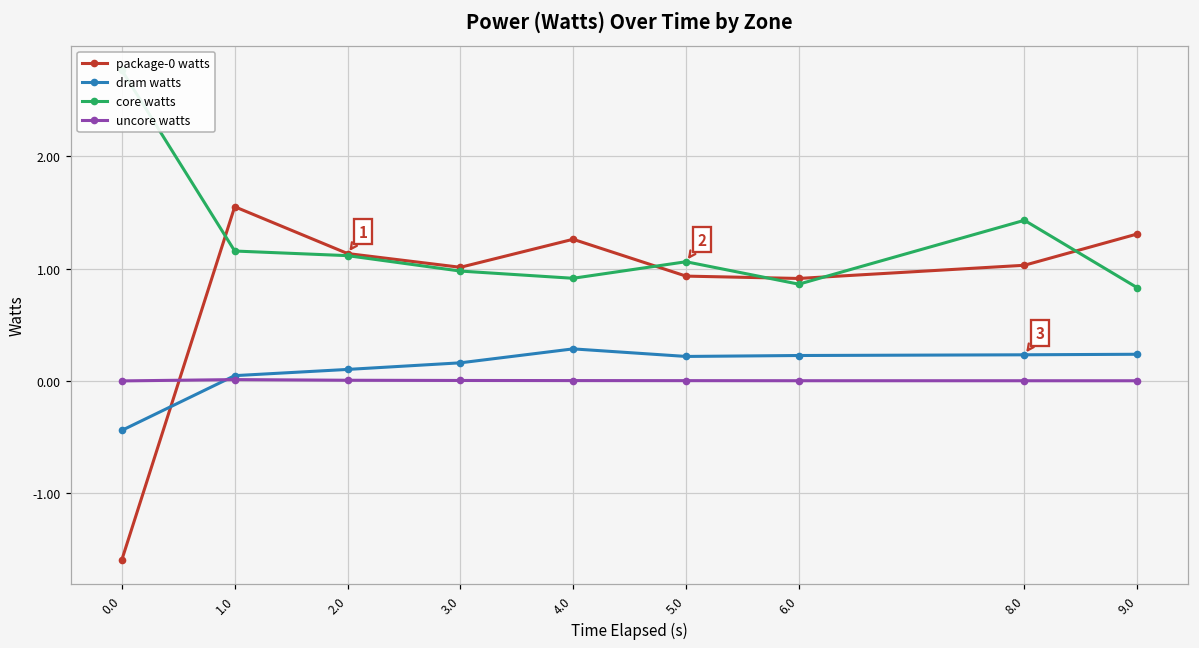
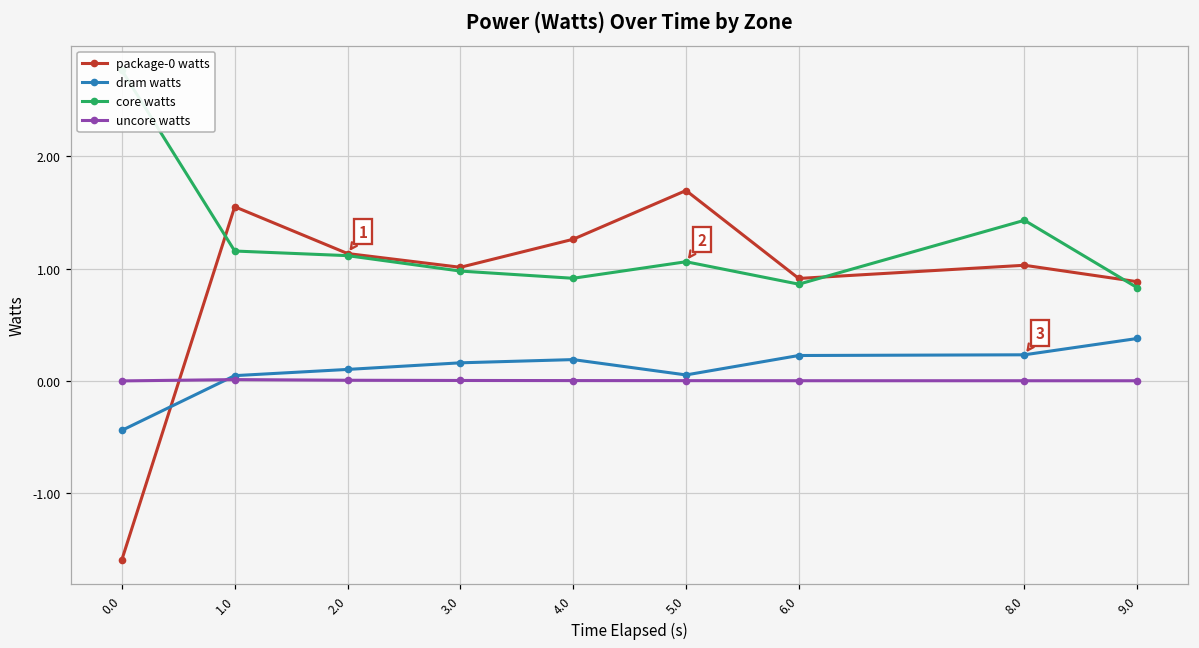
dram watts, 4.0: 0.29 -> 0.19
package-0 watts, 5.0: 0.93 -> 1.70
dram watts, 5.0: 0.22 -> 0.05
package-0 watts, 9.0: 1.31 -> 0.88
dram watts, 9.0: 0.24 -> 0.38
